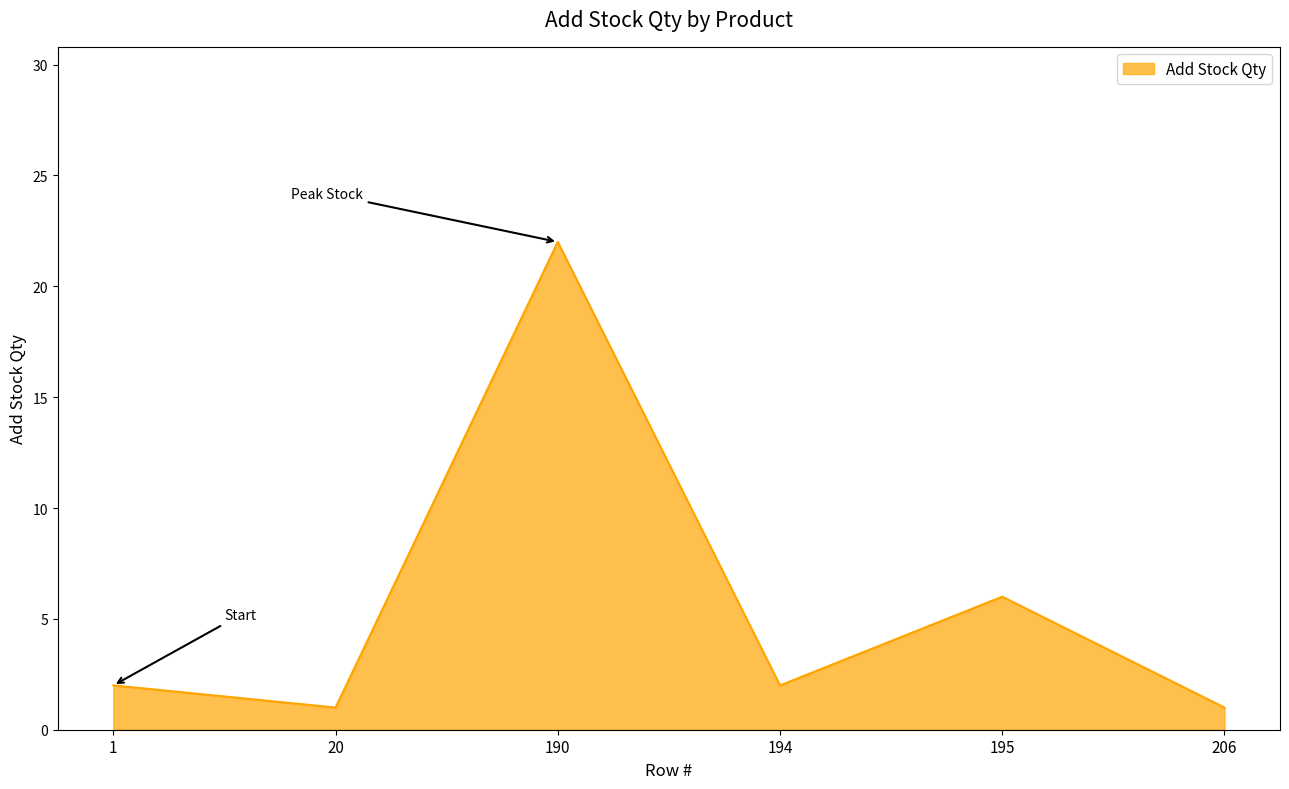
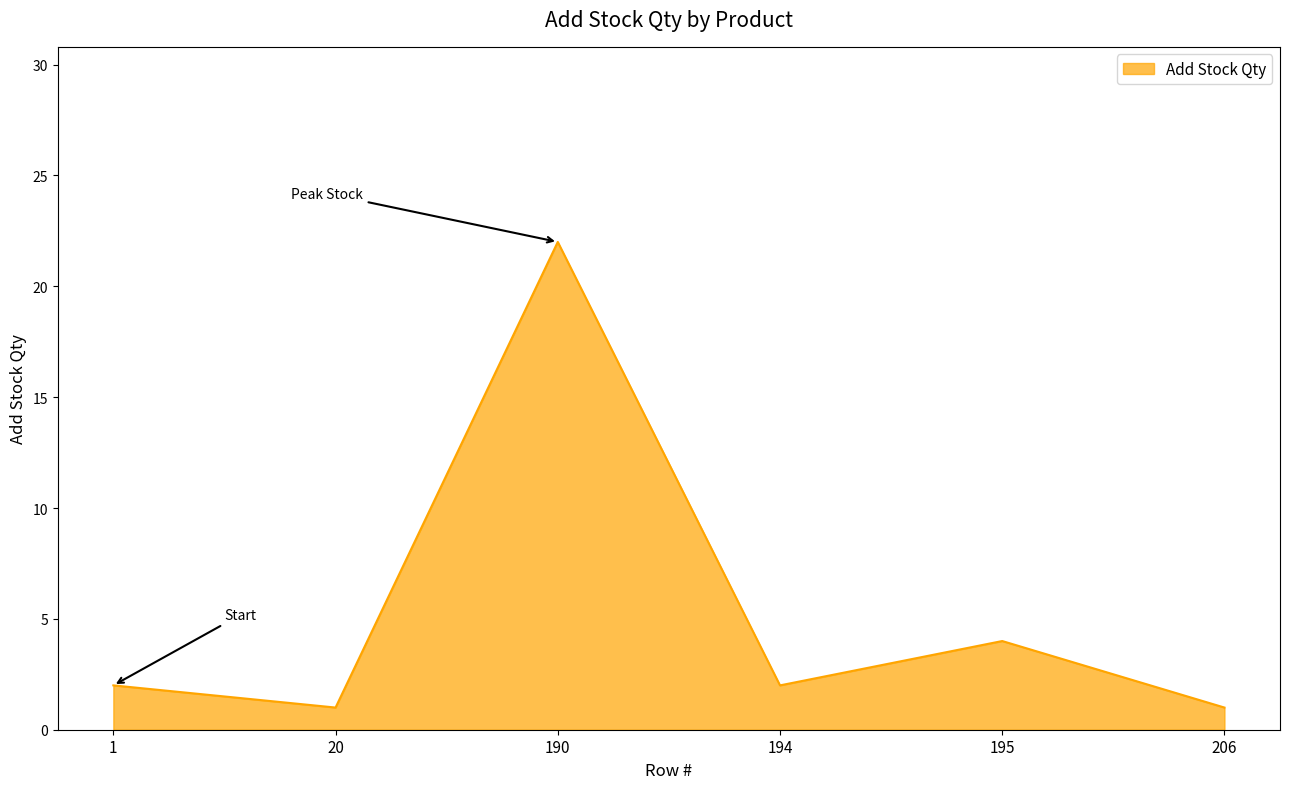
195: 6 -> 4
